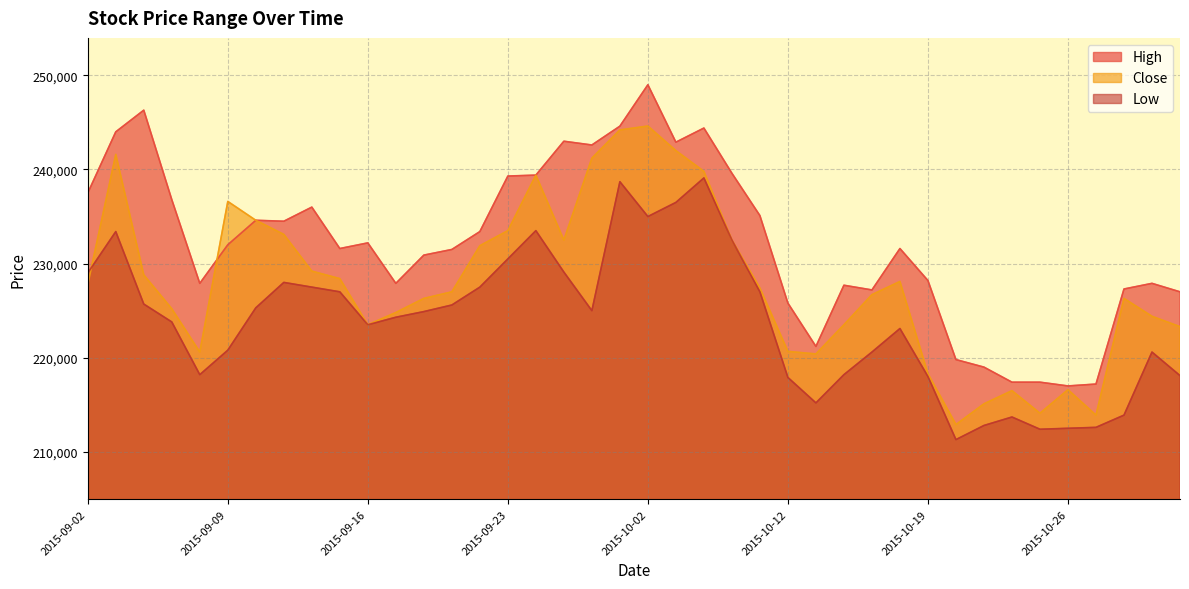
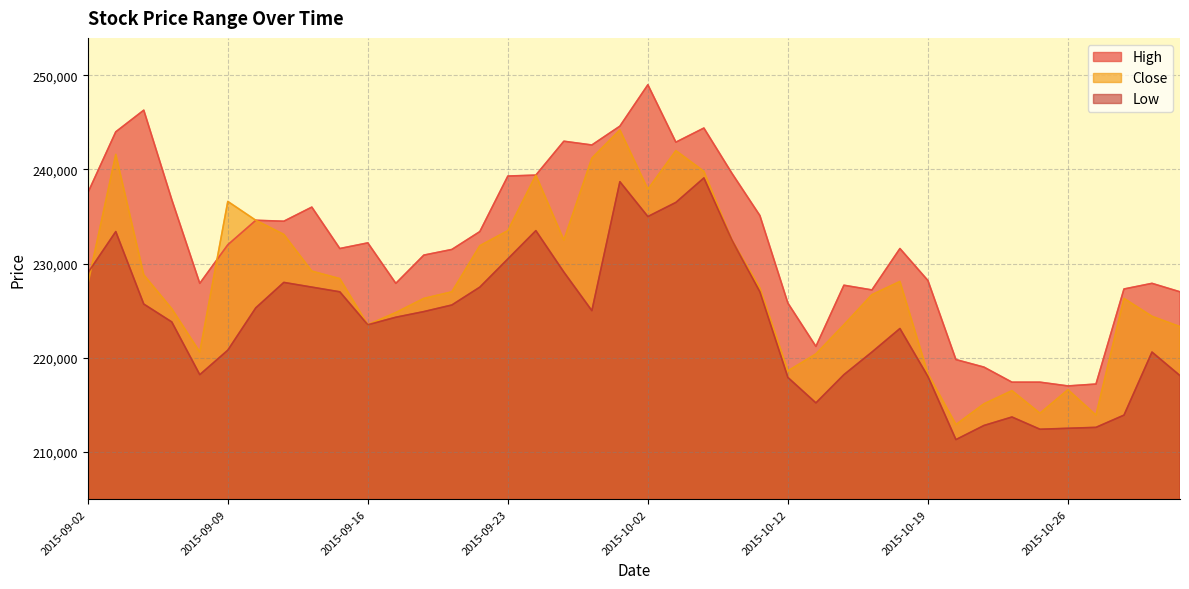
Close, 2015-10-02: 245,000 -> 238,000
Close, 2015-10-12: 221,000 -> 219,000
